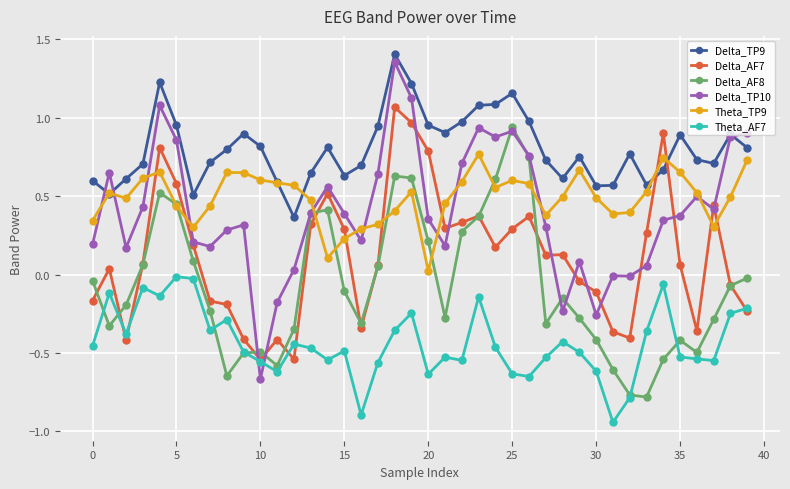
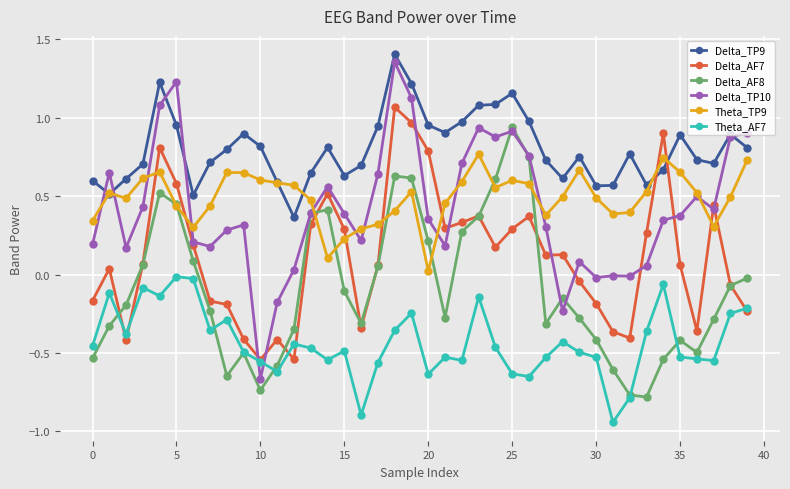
Delta_AF8, 0: -0.04 -> -0.53
Delta_TP10, 5: 0.86 -> 1.23
Delta_AF8, 10: -0.49 -> -0.74
Delta_AF7, 30: -0.11 -> -0.18
Delta_TP10, 30: -0.26 -> -0.02
Theta_AF7, 30: -0.62 -> -0.53
